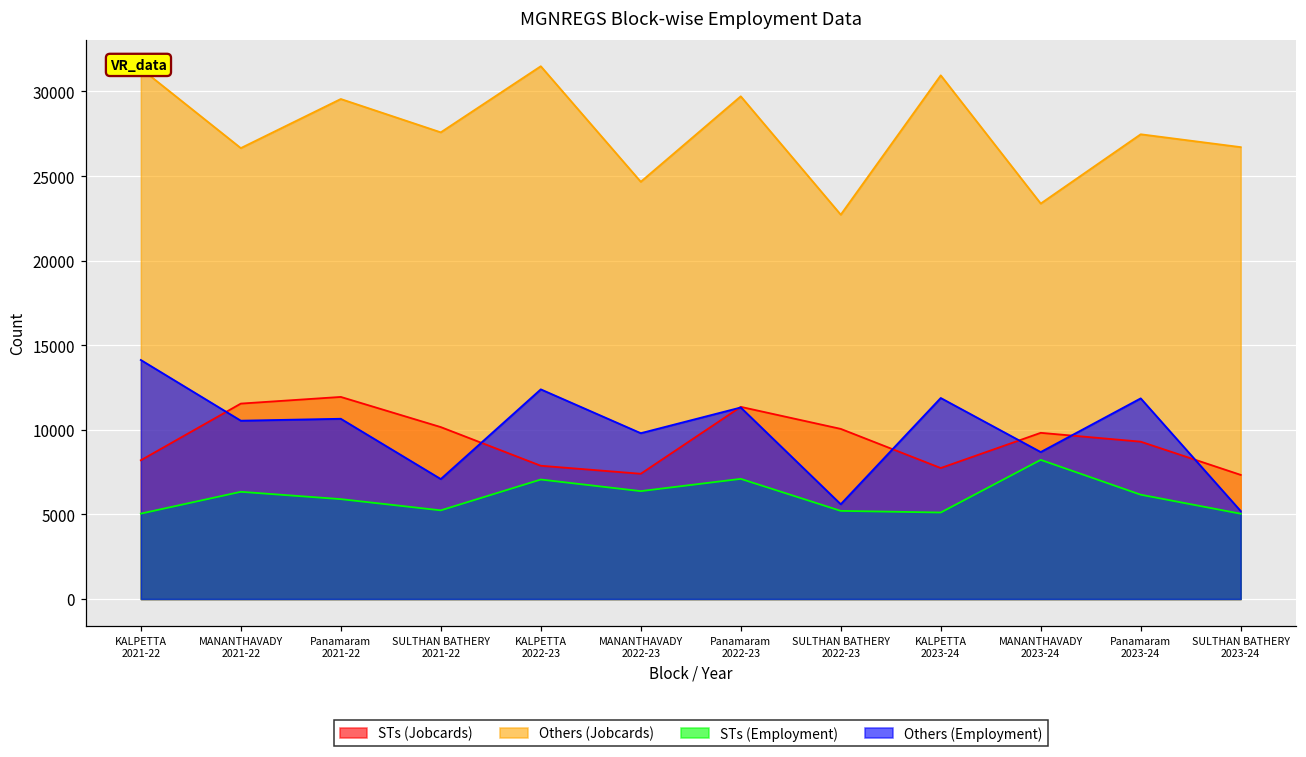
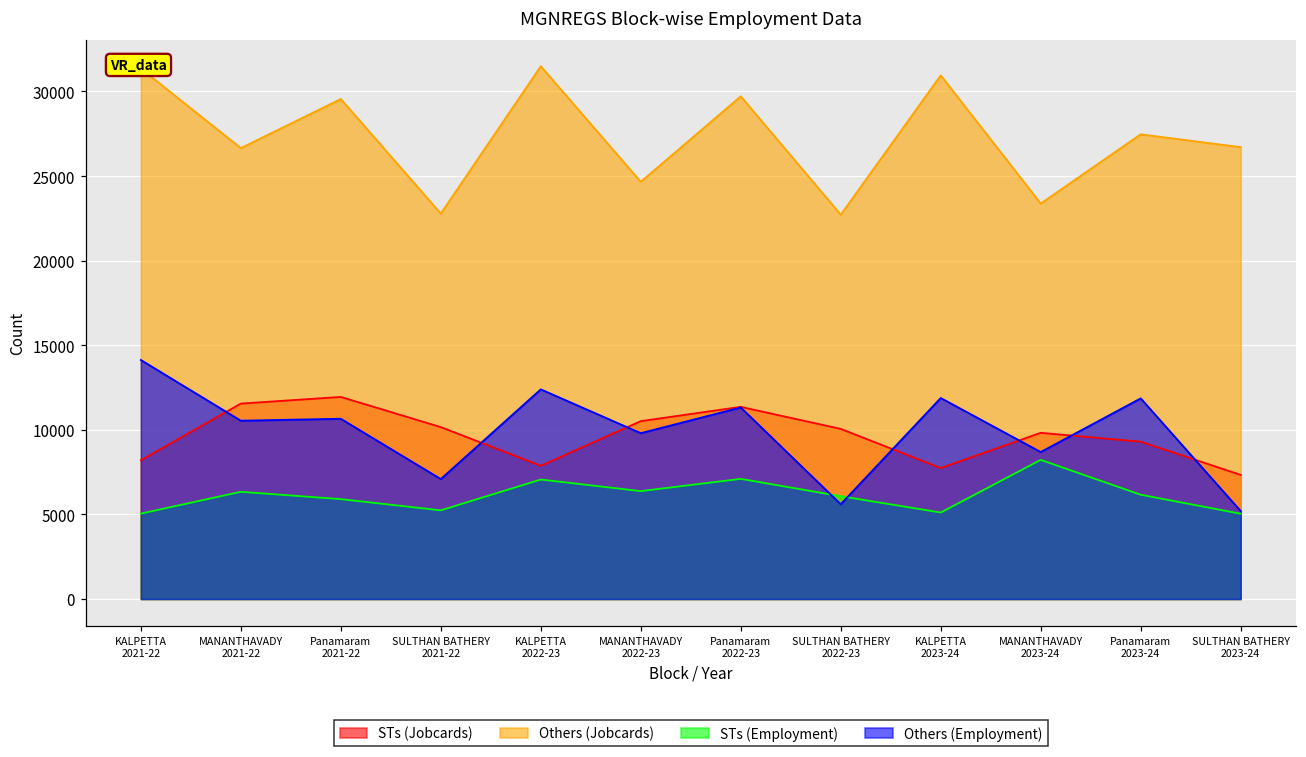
Others (Jobcards), SULTHAN BATHERY 2021-22: 27600 -> 22800
STs (Jobcards), MANANTHAVADY 2022-23: 7400 -> 10500
STs (Employment), SULTHAN BATHERY 2022-23: 5200 -> 6100
